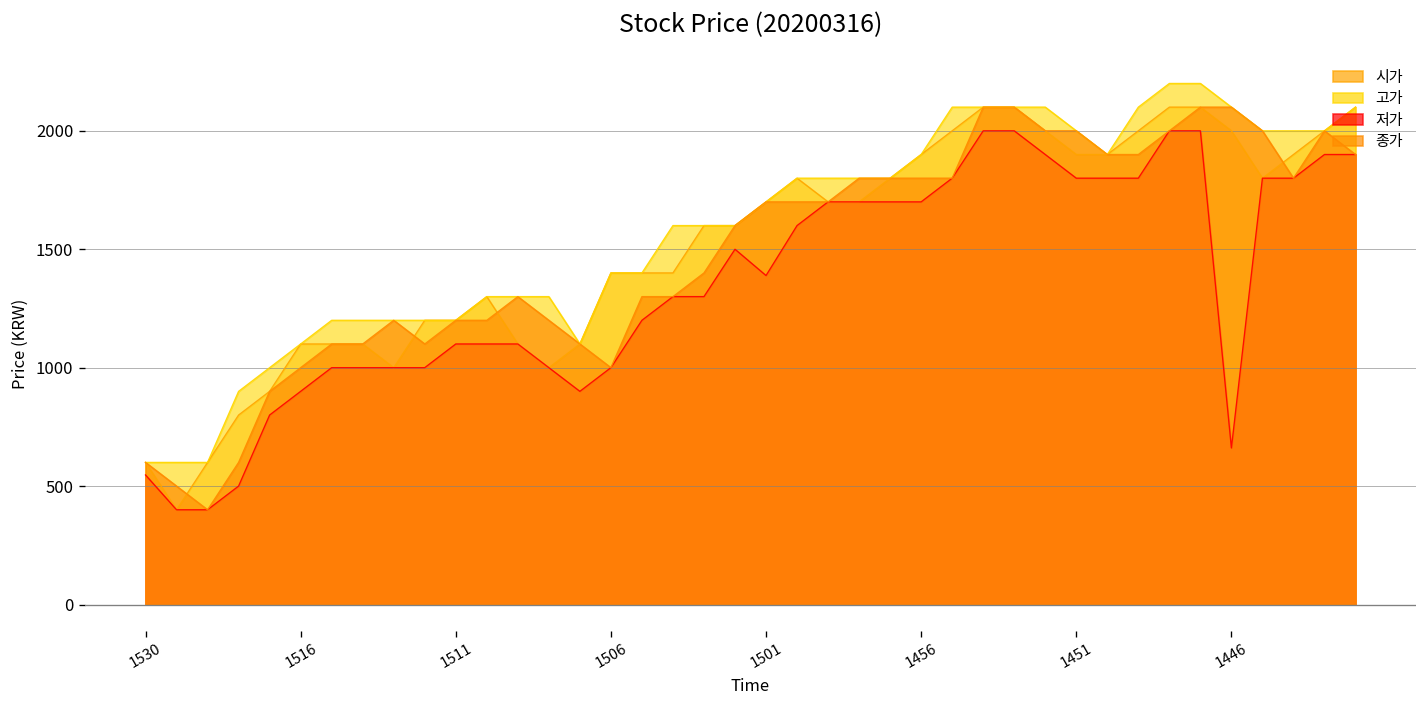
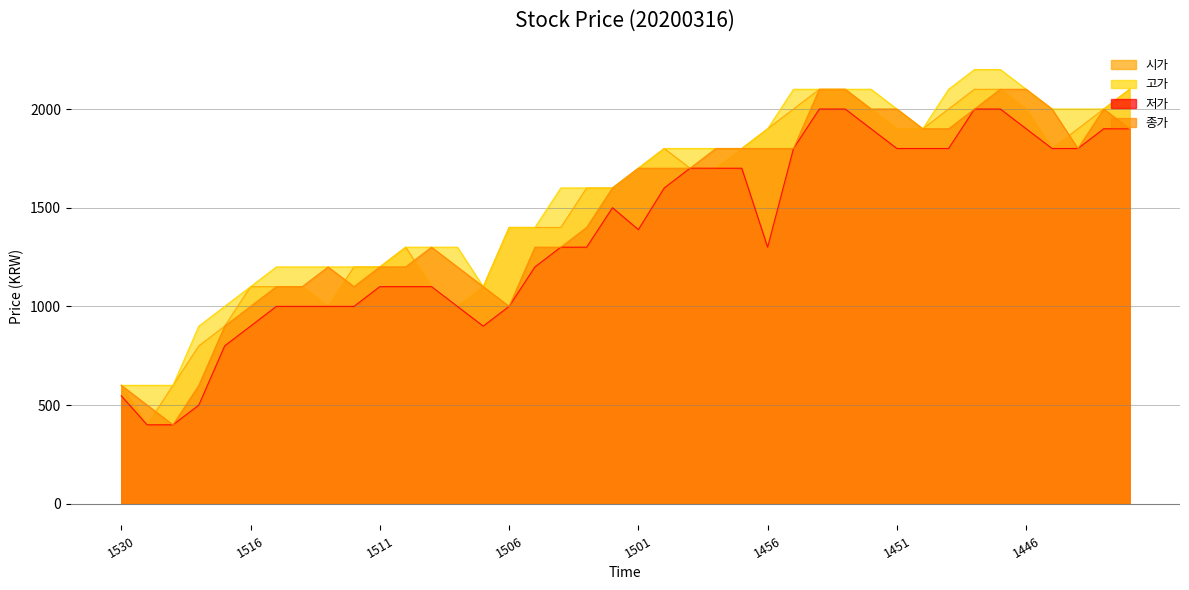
저가, 1456: 1700 -> 1300
저가, 1446: 660 -> 1900
